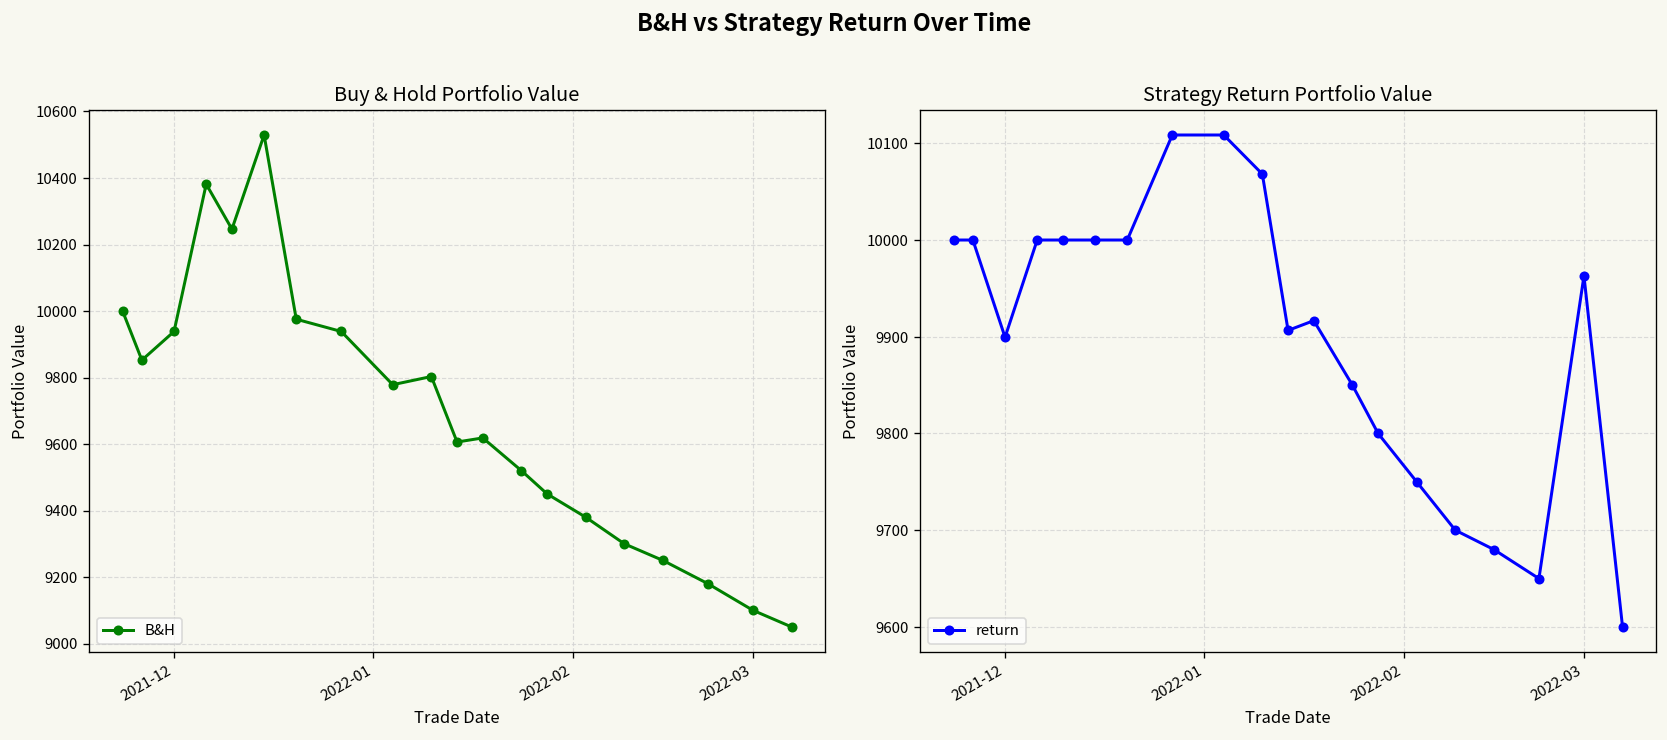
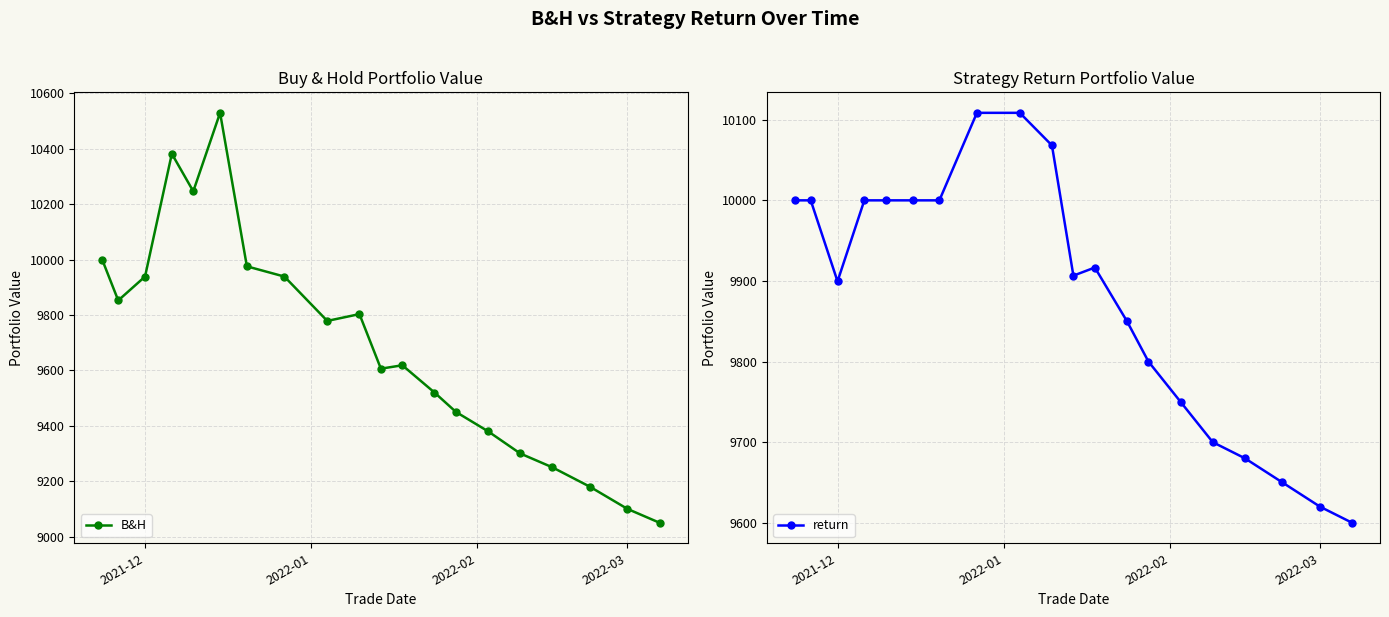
Strategy Return Portfolio Value, 2022-03: 9960 -> 9620
